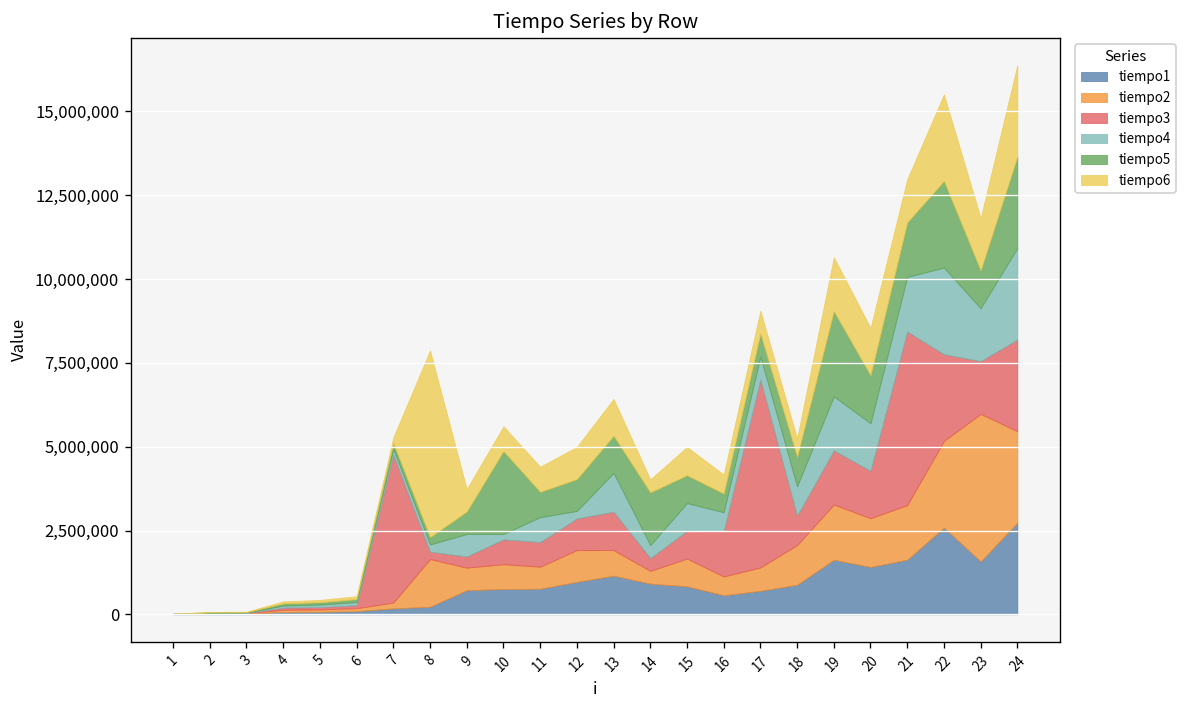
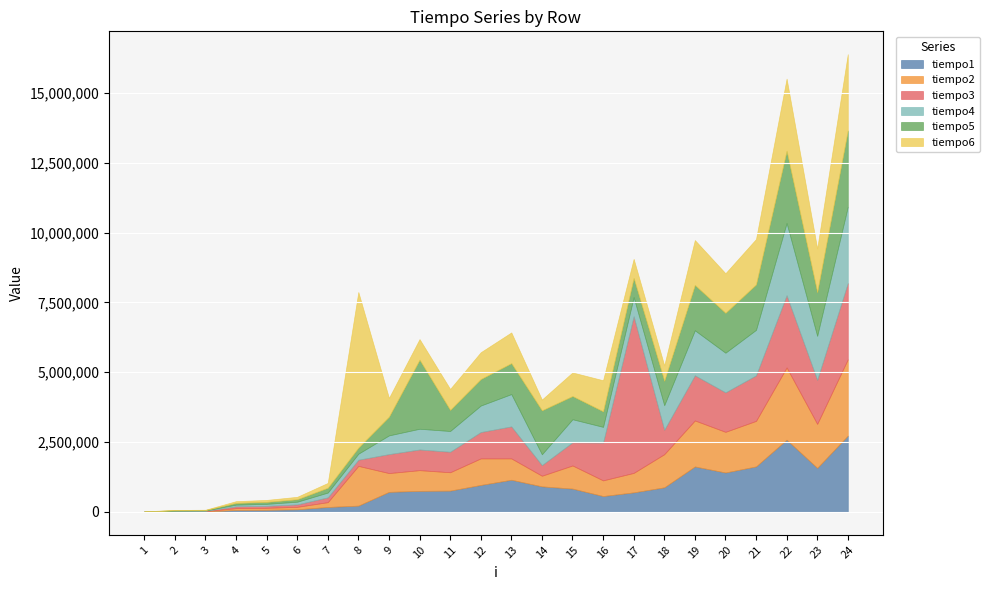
tiempo3, 7: 4,400,000 -> 200,000
tiempo3, 9: 300,000 -> 700,000
tiempo4, 10: 200,000 -> 700,000
tiempo4, 12: 200,000 -> 900,000
tiempo6, 16: 600,000 -> 1,100,000
tiempo5, 19: 2,500,000 -> 1,600,000
tiempo3, 21: 5,200,000 -> 1,600,000
tiempo6, 21: 1,300,000 -> 1,600,000
tiempo2, 23: 4,400,000 -> 1,600,000
tiempo5, 23: 1,100,000 -> 1,600,000
